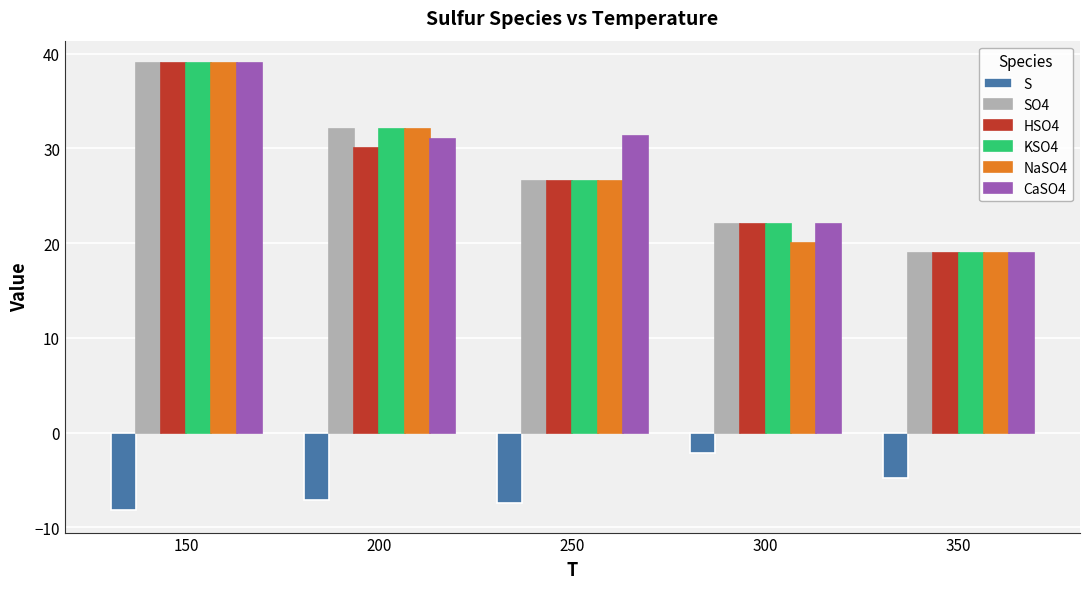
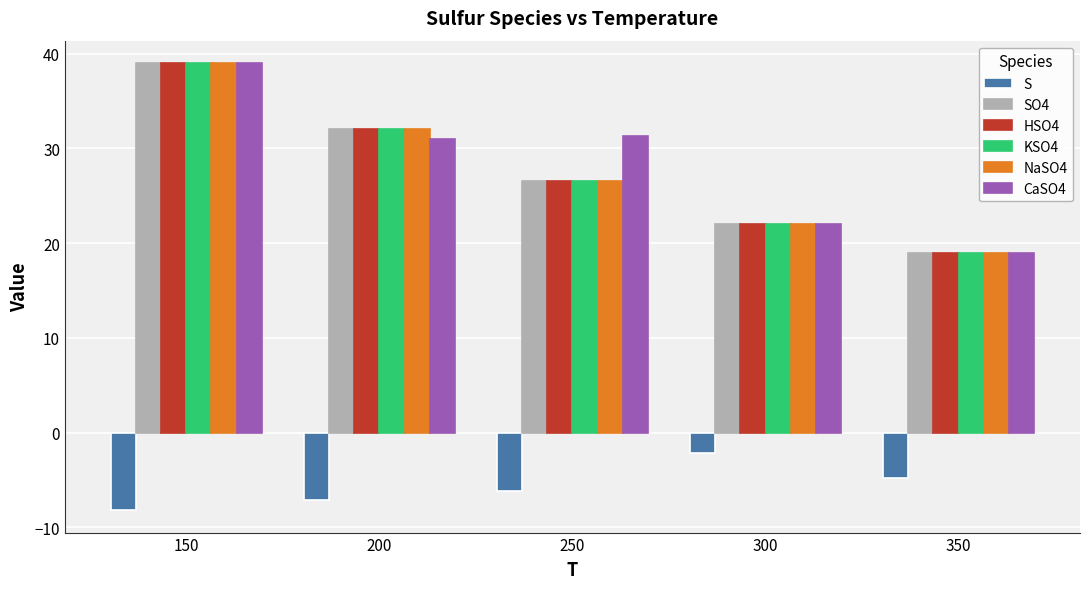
HSO4, 200: 30 -> 32
S, 250: -7 -> -6
NaSO4, 300: 20 -> 22
